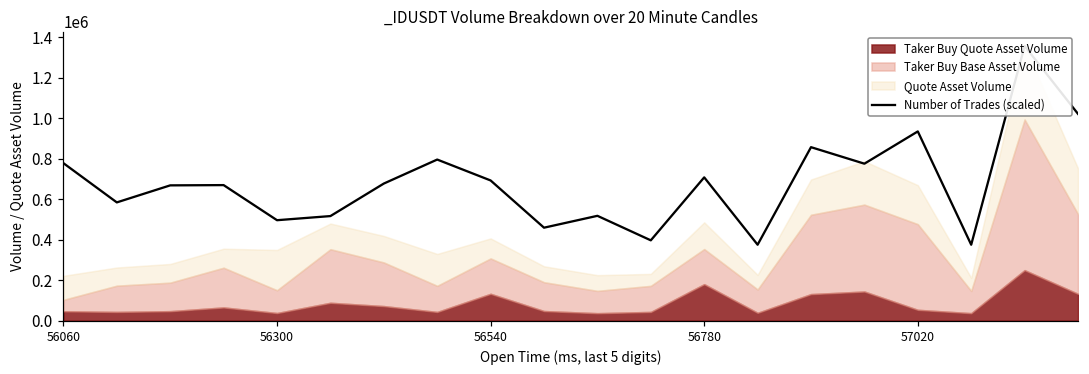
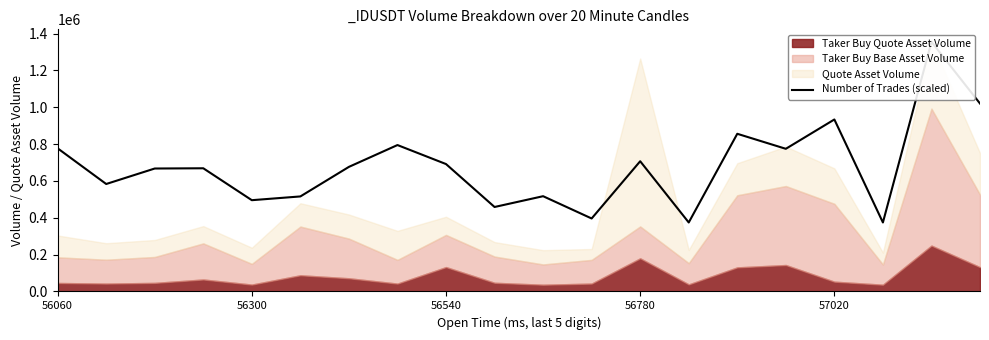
Taker Buy Base Asset Volume, 56060: 60000 -> 140000
Quote Asset Volume, 56300: 200000 -> 90000
Quote Asset Volume, 56780: 130000 -> 910000
